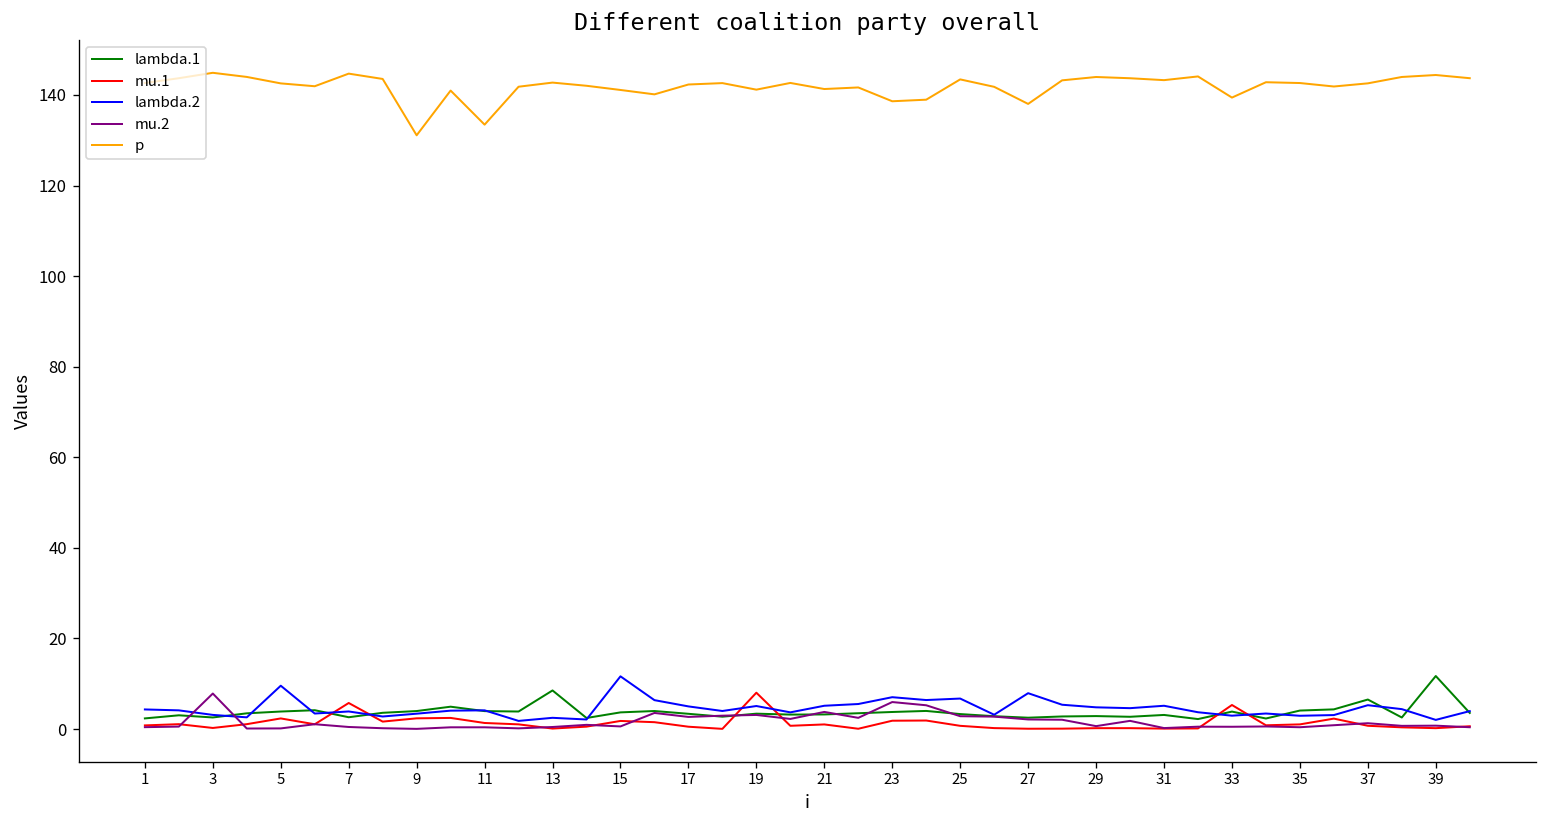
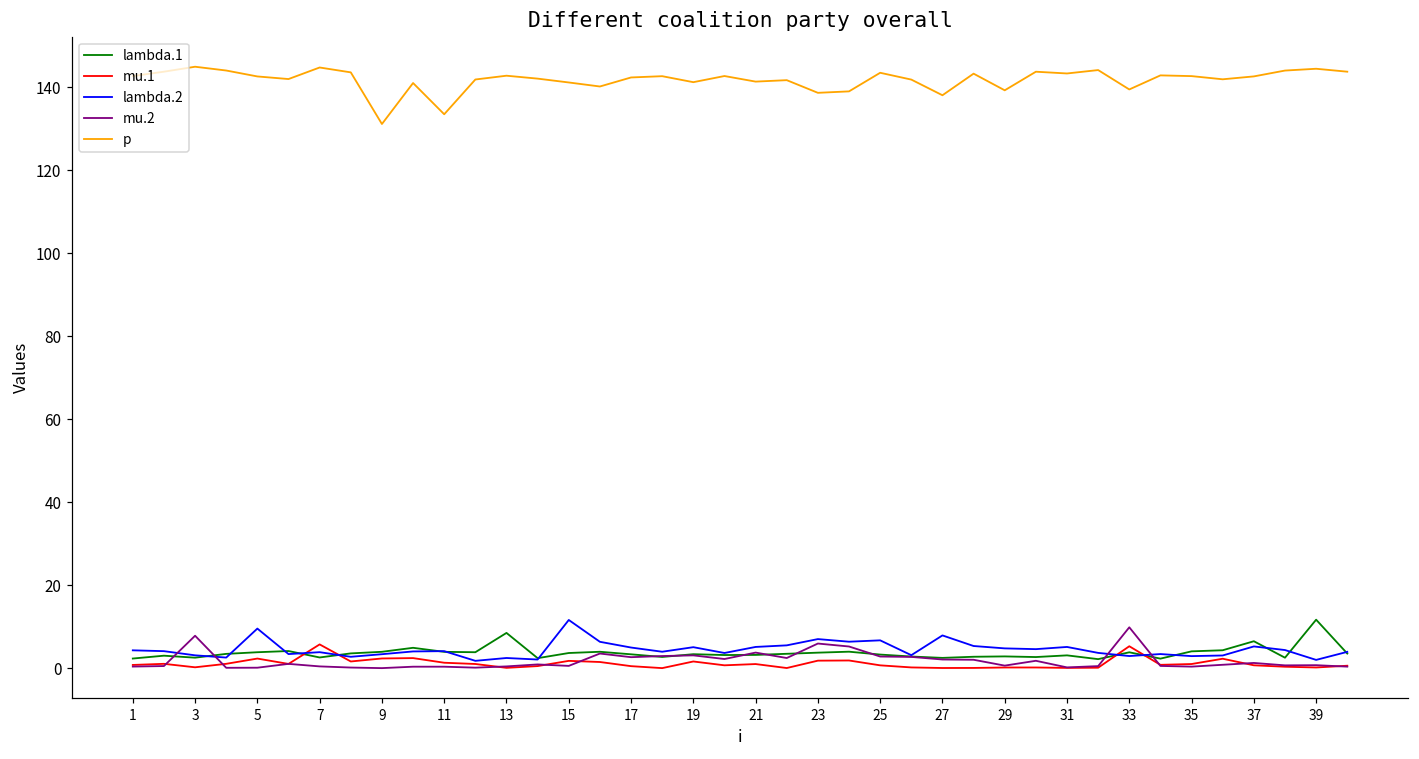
mu.1, 19: 8 -> 2
p, 29: 144 -> 139
mu.2, 33: 1 -> 10
